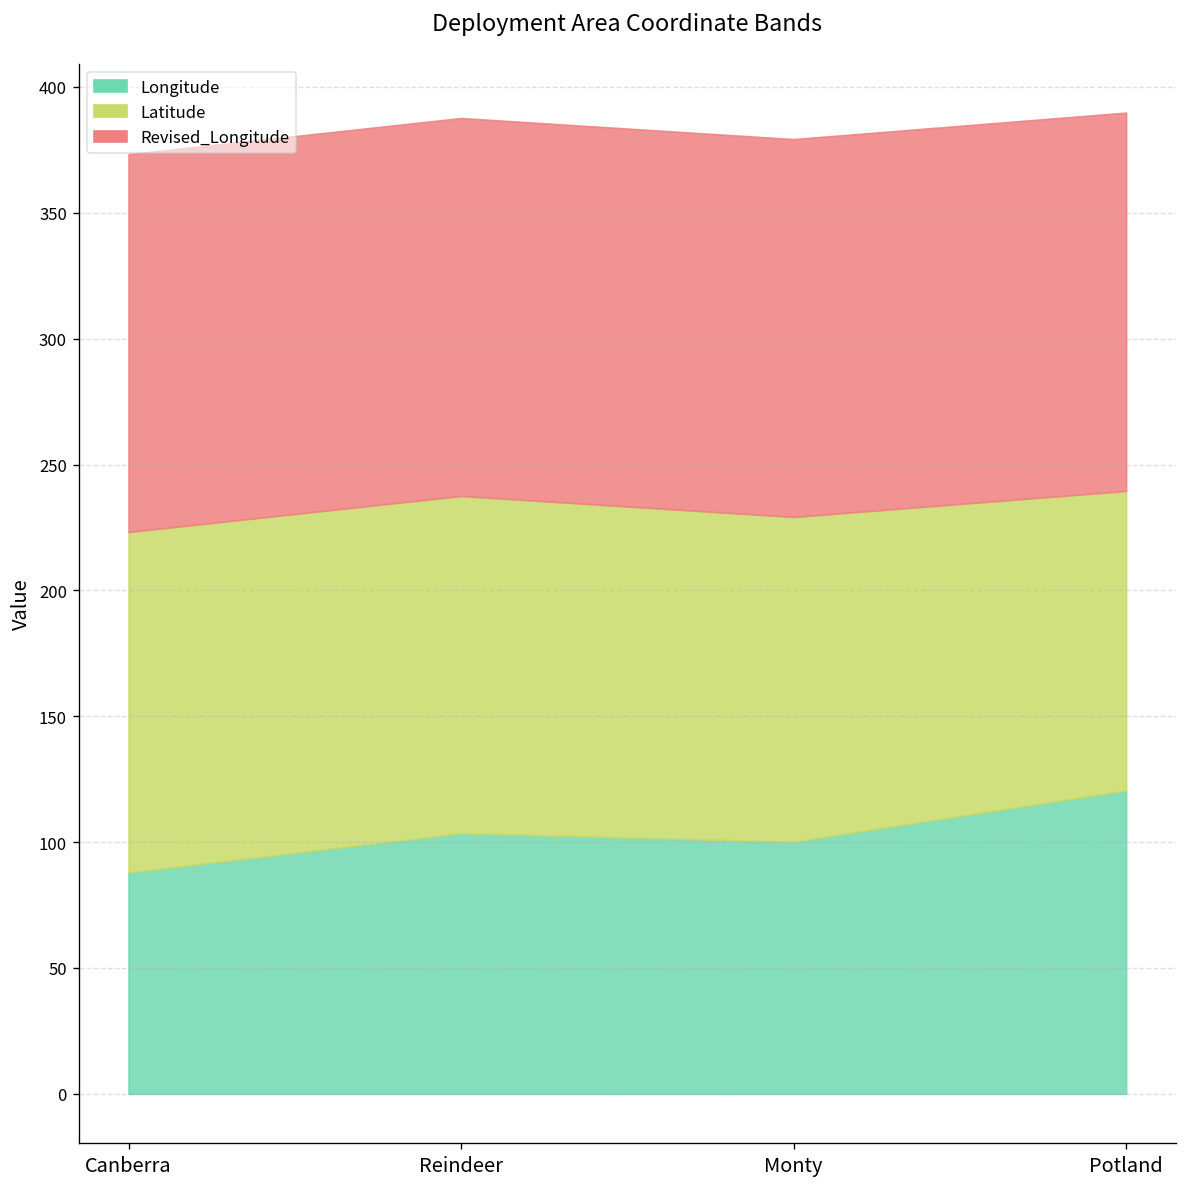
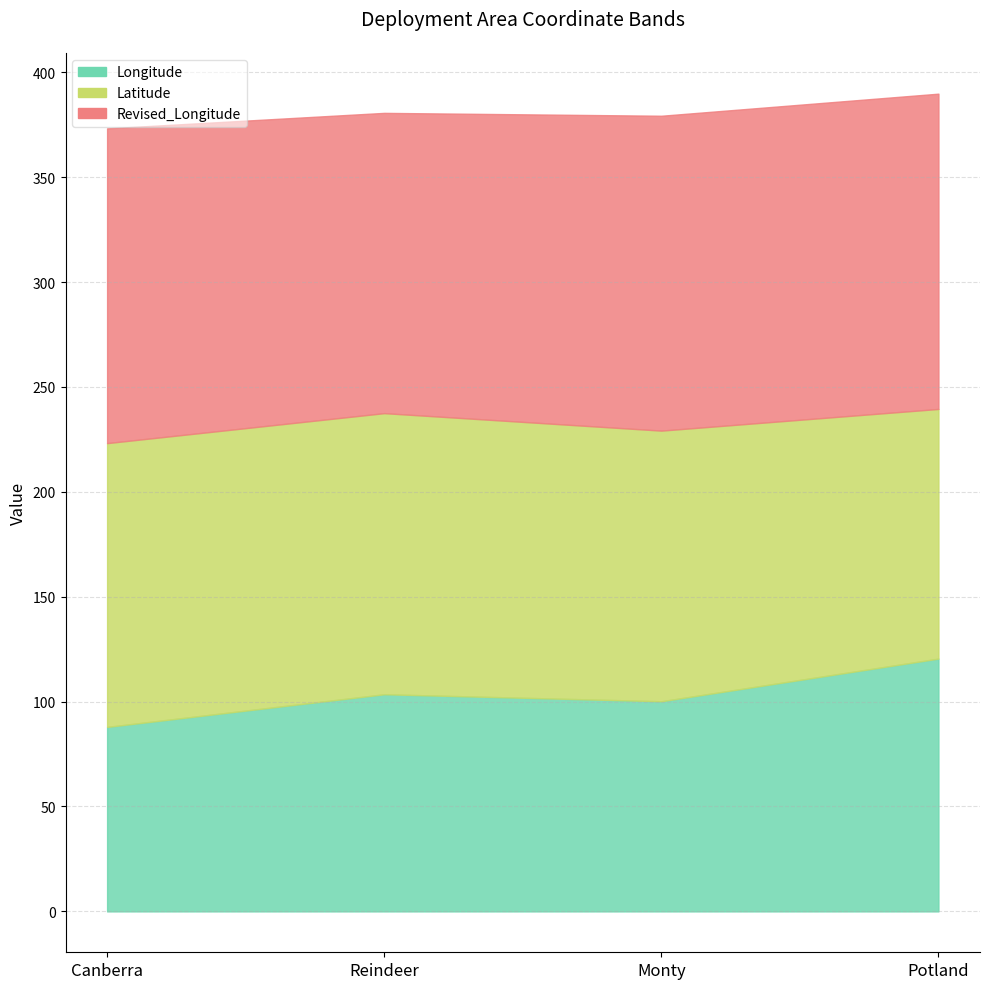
Revised_Longitude, Reindeer: 150 -> 143
